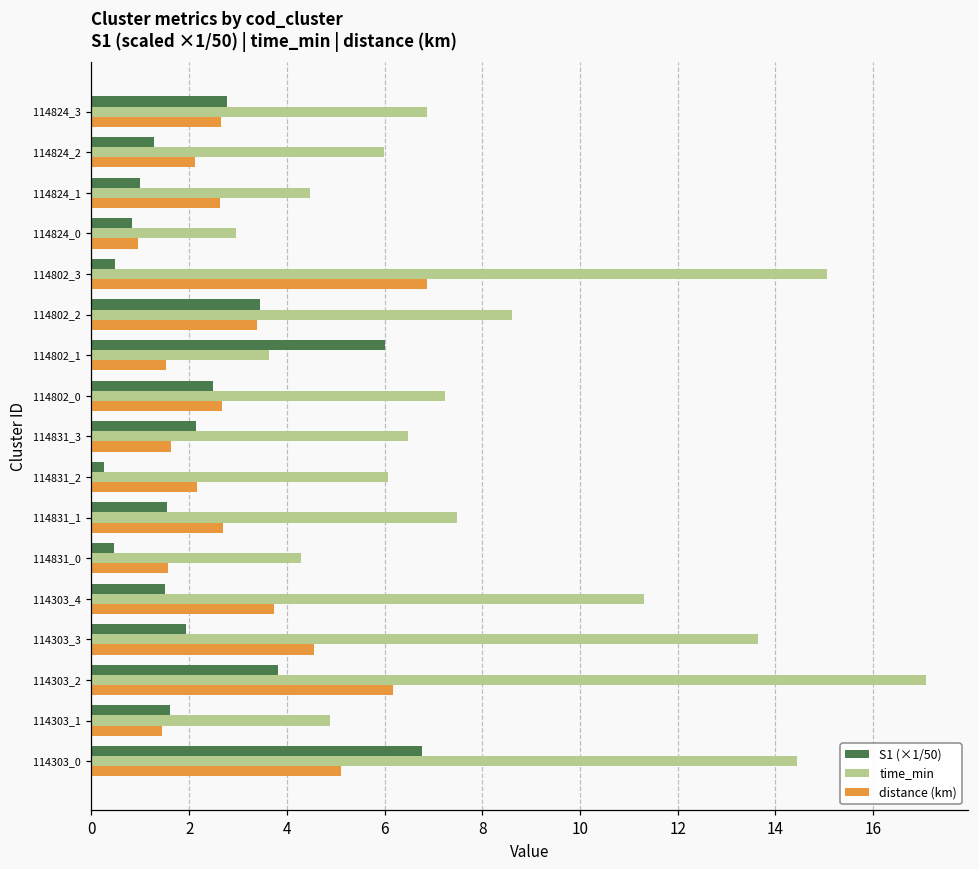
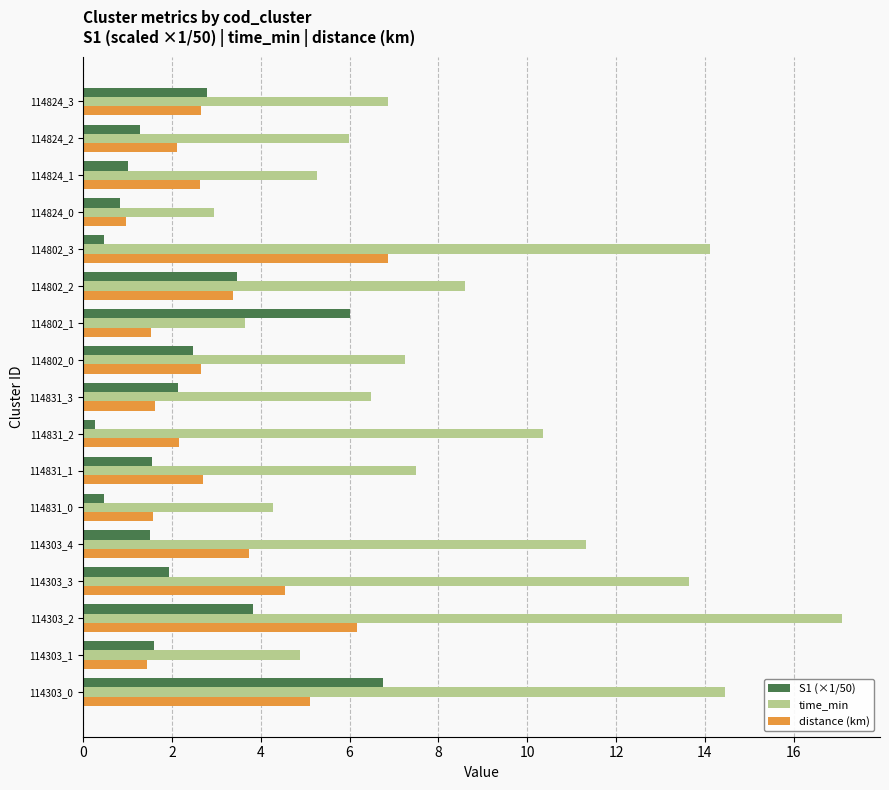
time_min, 114824_1: 4.5 -> 5.3
time_min, 114802_3: 15.1 -> 14.1
time_min, 114831_2: 6.1 -> 10.4
